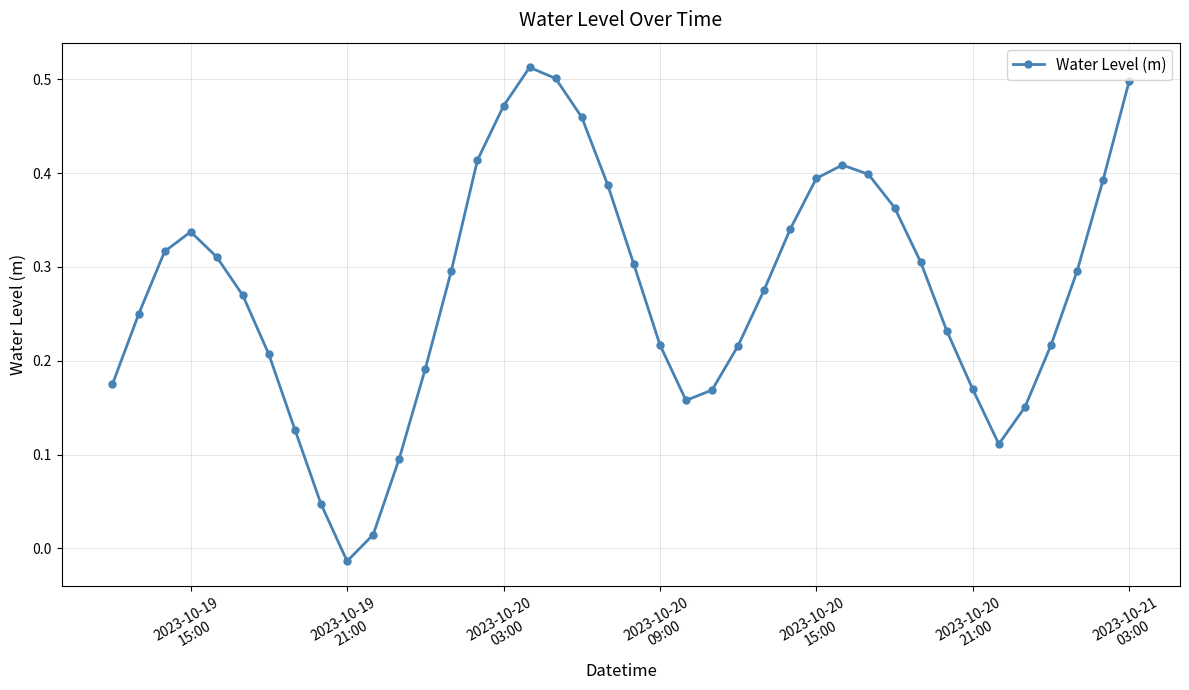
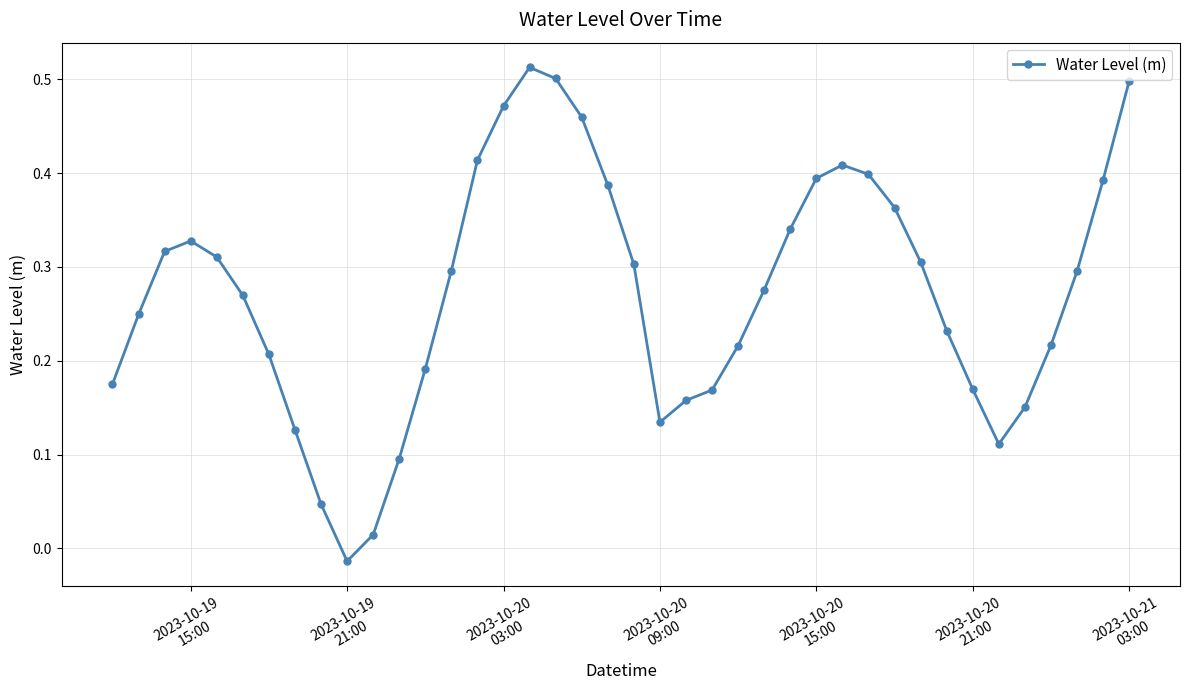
2023-10-19 15:00: 0.34 -> 0.33
2023-10-20 09:00: 0.22 -> 0.13
